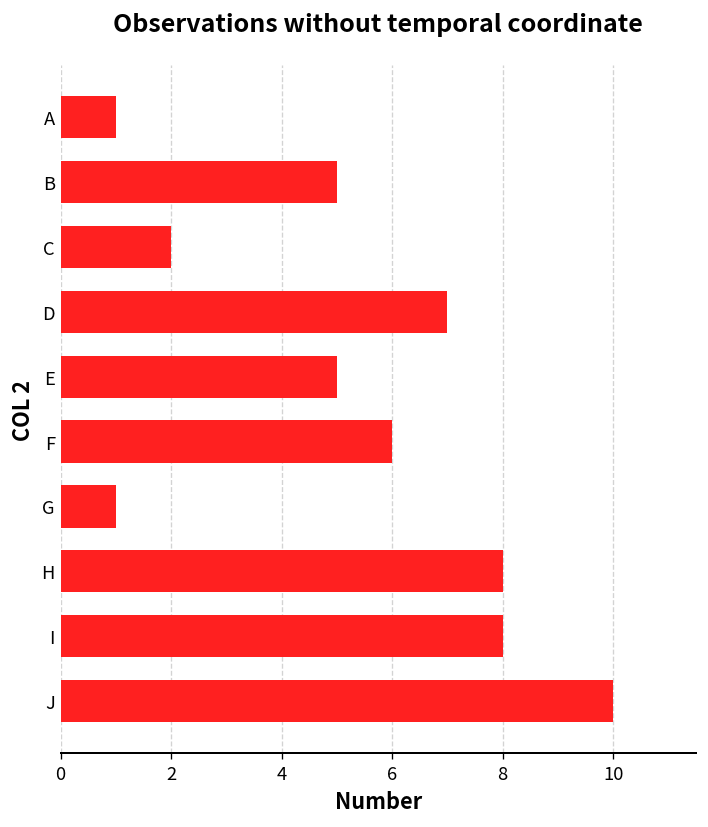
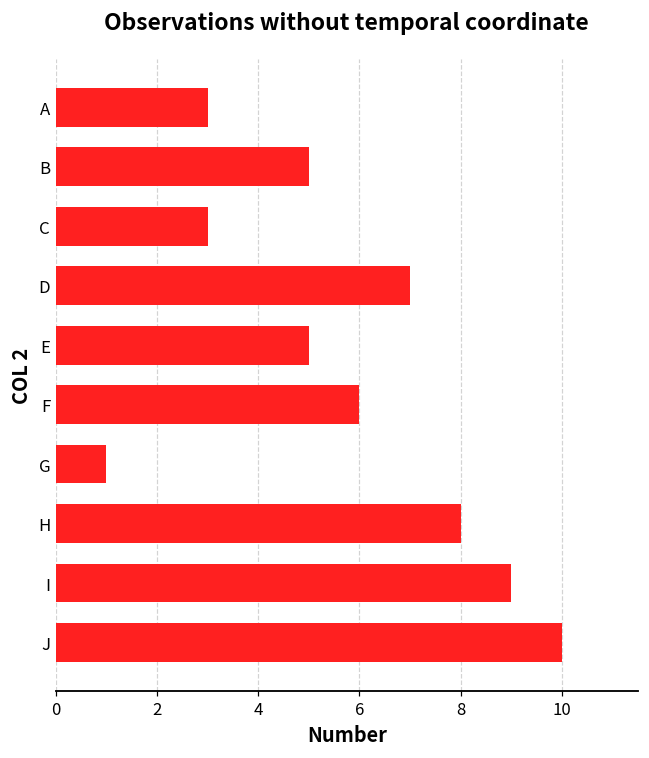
A: 1 -> 3
C: 2 -> 3
I: 8 -> 9
